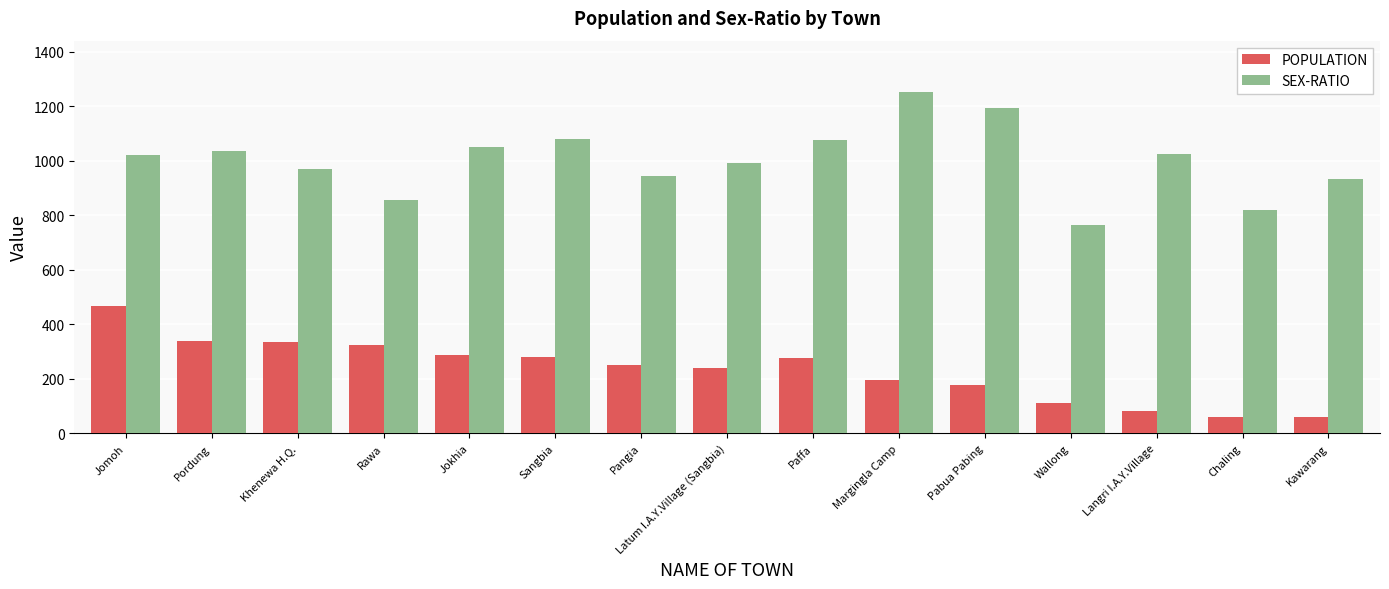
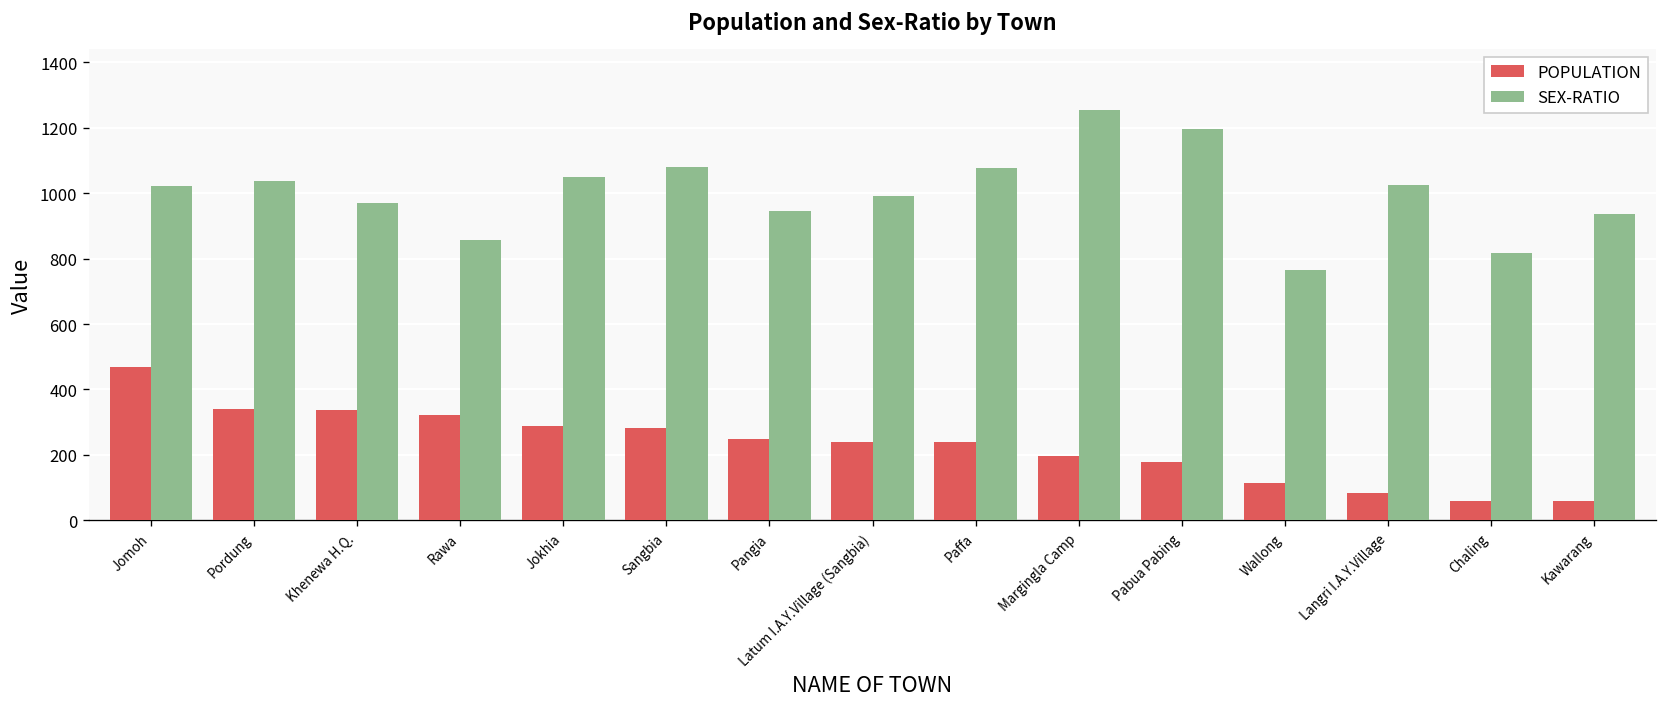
POPULATION, Paffa: 280 -> 240
